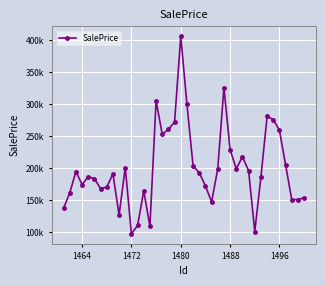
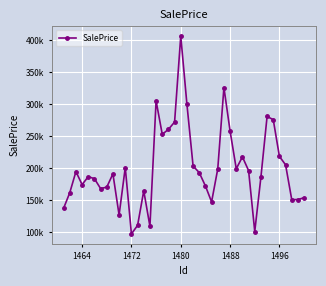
1488: 230000 -> 260000
1496: 260000 -> 220000
